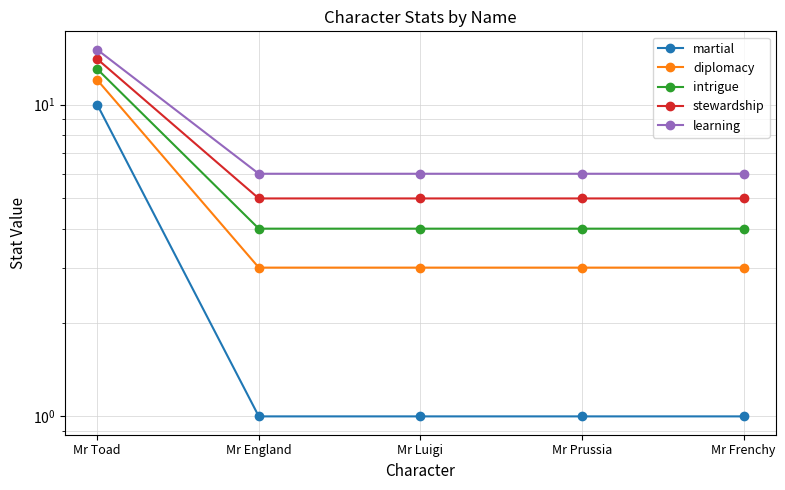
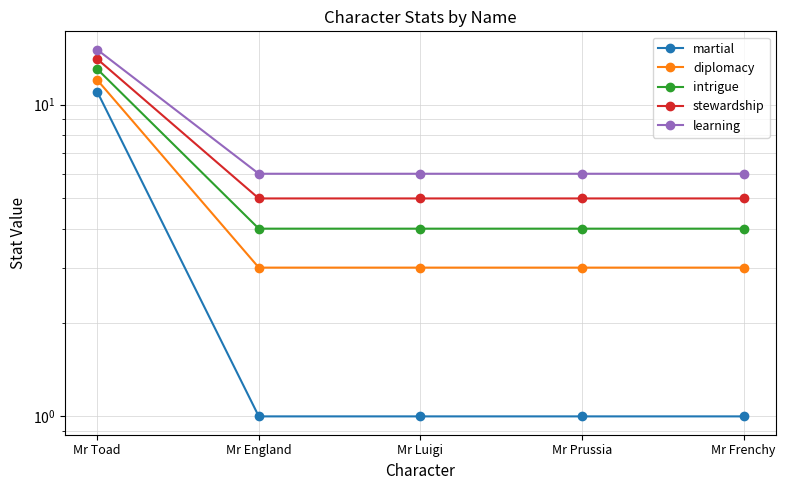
martial, Mr Toad: 10 -> 11
